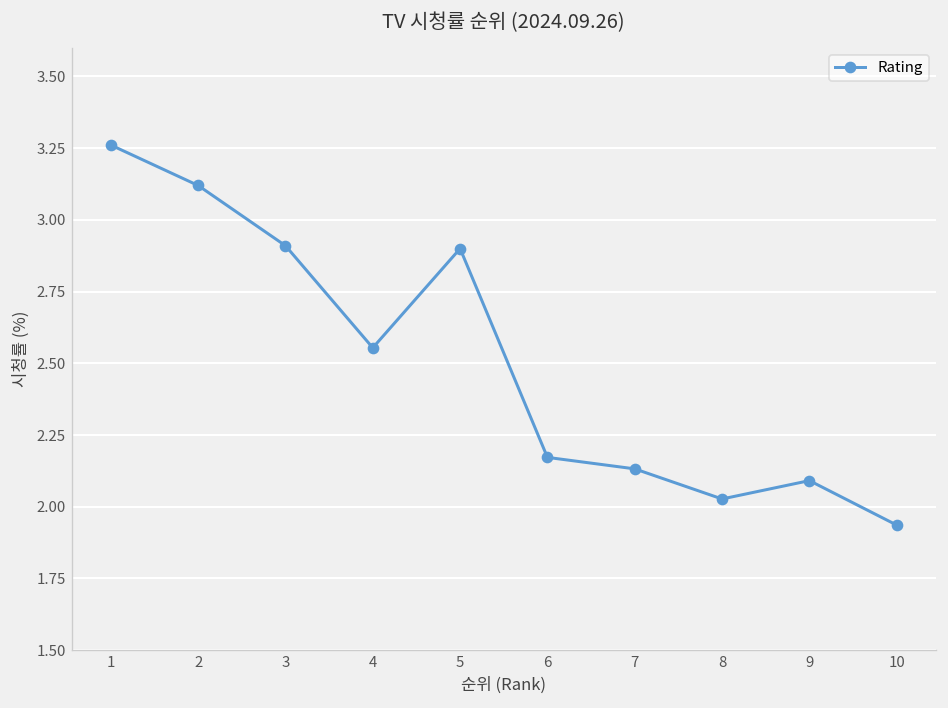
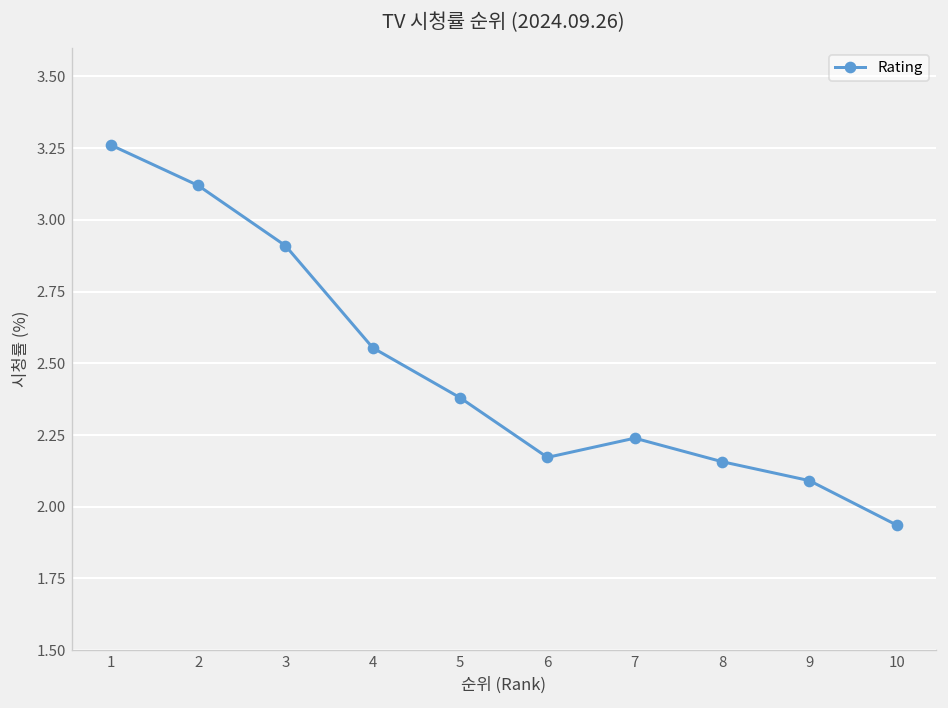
5: 2.90 -> 2.38
7: 2.13 -> 2.24
8: 2.03 -> 2.16
